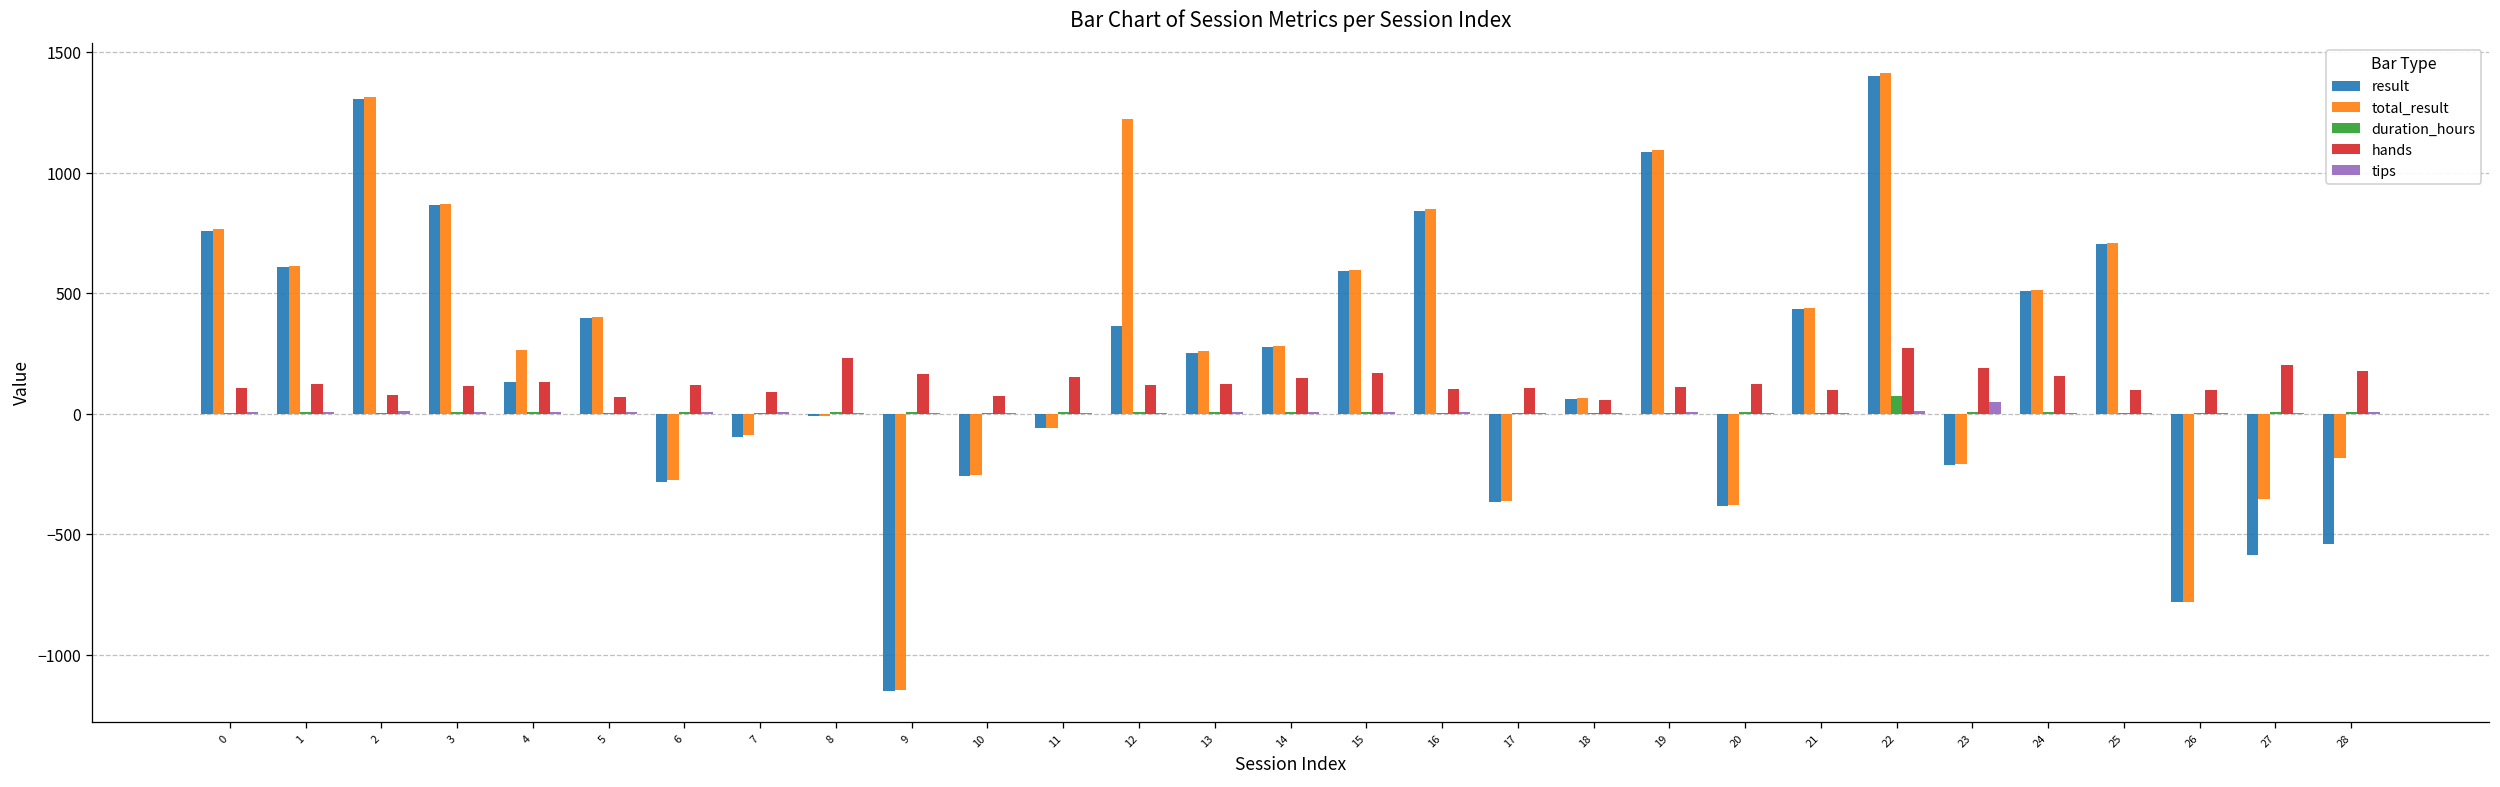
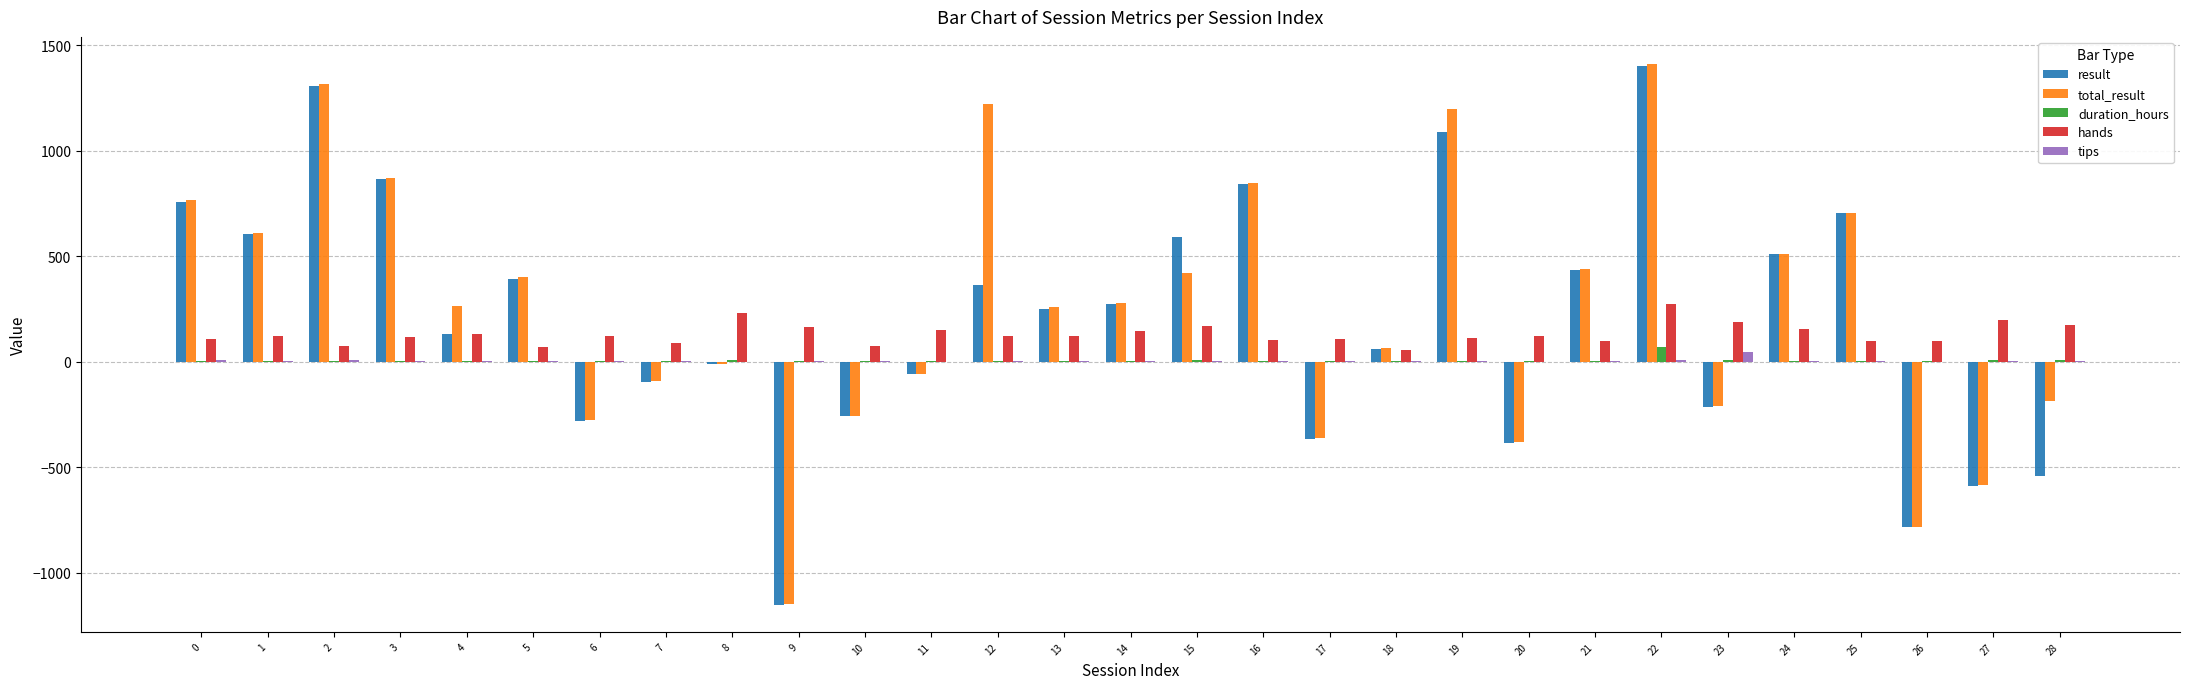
total_result, 15: 600 -> 420
total_result, 19: 1090 -> 1200
total_result, 27: -350 -> -580
